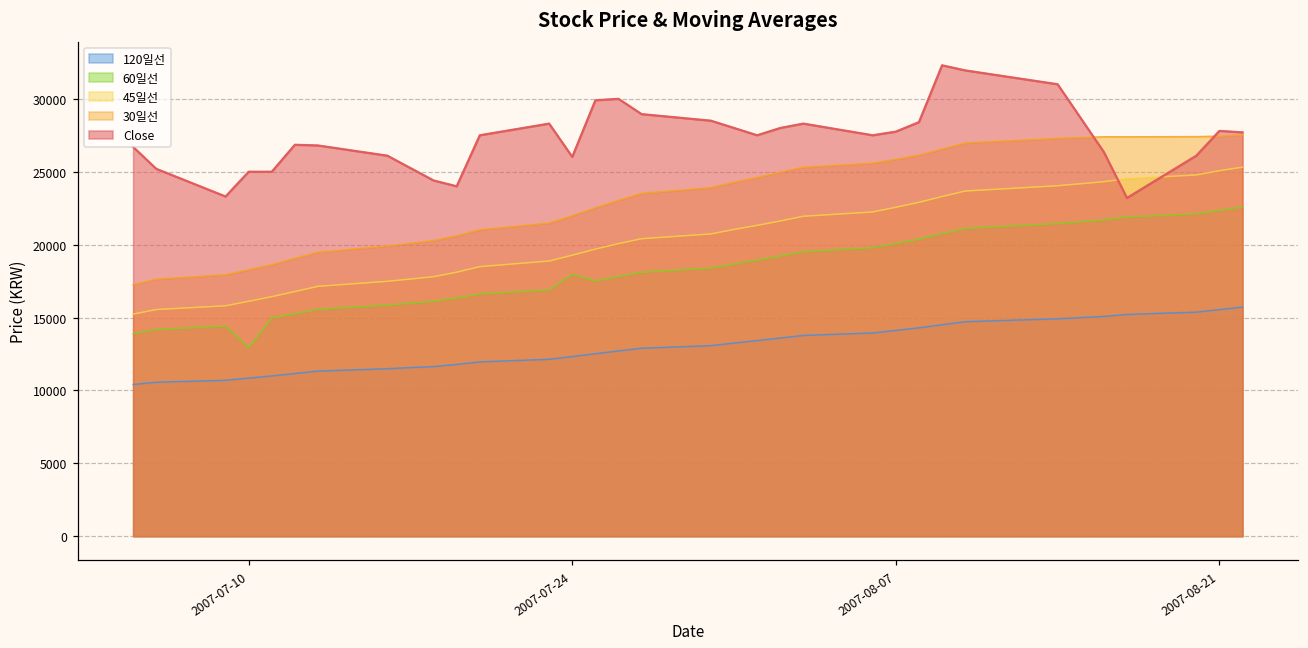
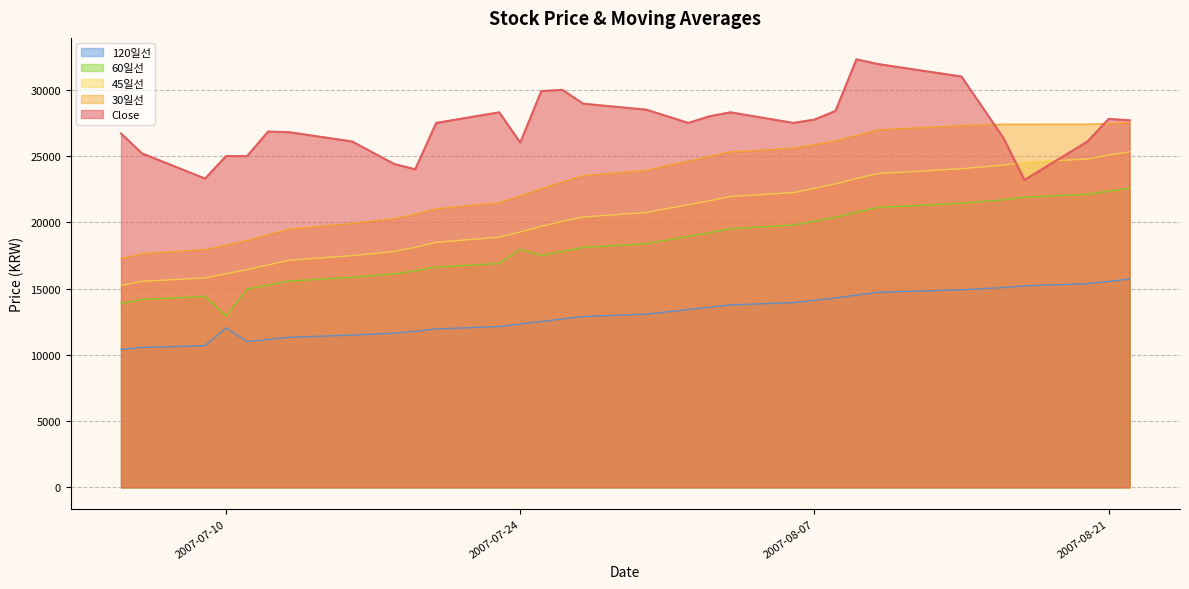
120일선, 2007-07-10: 10800 -> 12000
